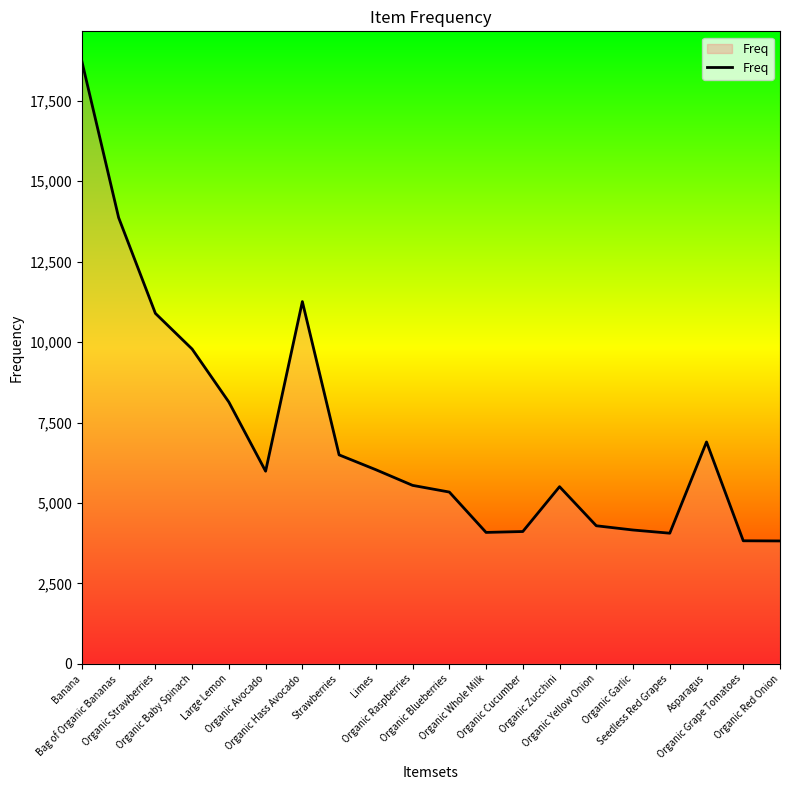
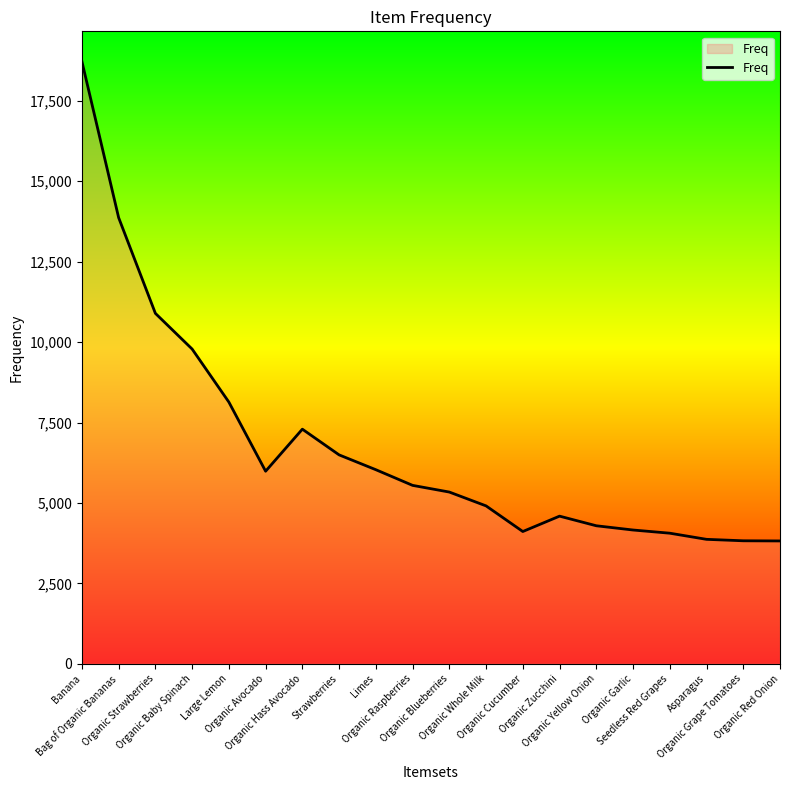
Organic Hass Avocado: 11,300 -> 7,300
Organic Whole Milk: 4,100 -> 4,900
Organic Zucchini: 5,500 -> 4,600
Asparagus: 6,900 -> 3,900
